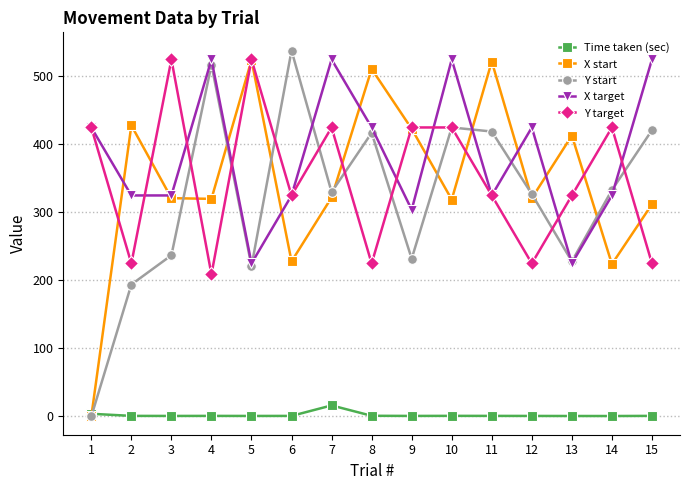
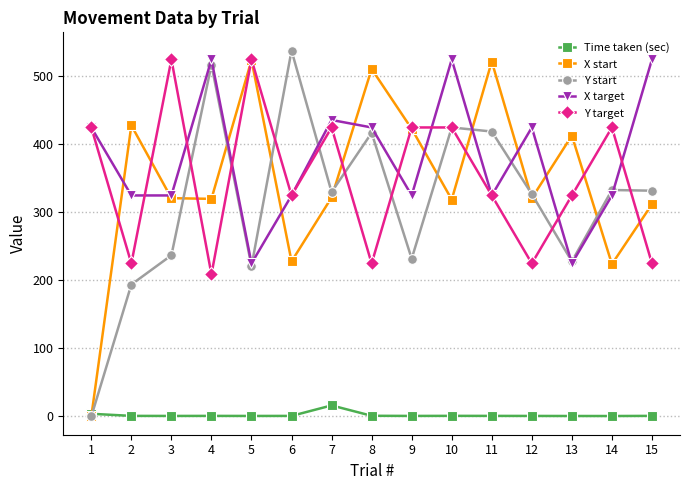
X target, 7: 530 -> 440
X target, 9: 300 -> 330
Y start, 15: 420 -> 330
